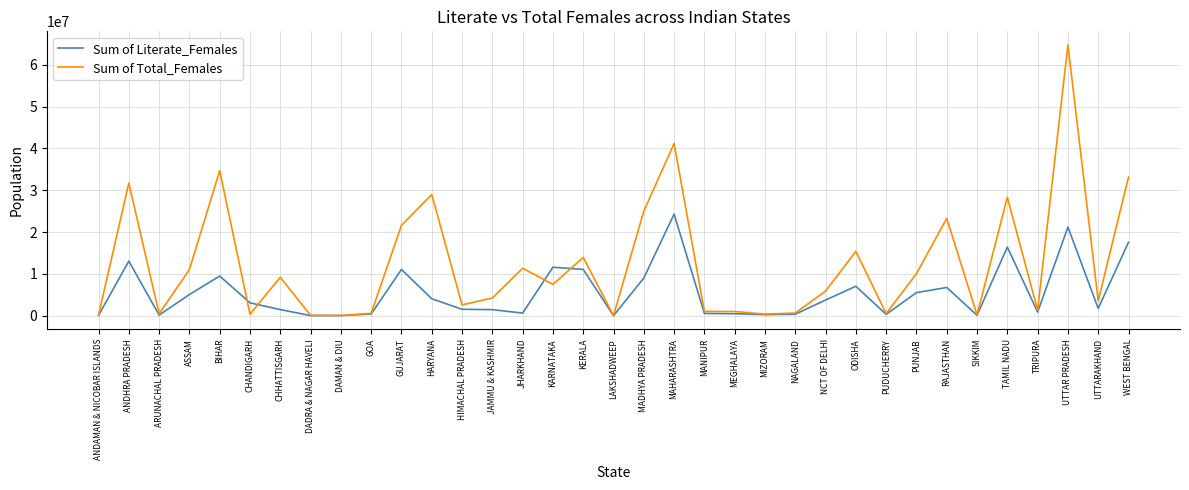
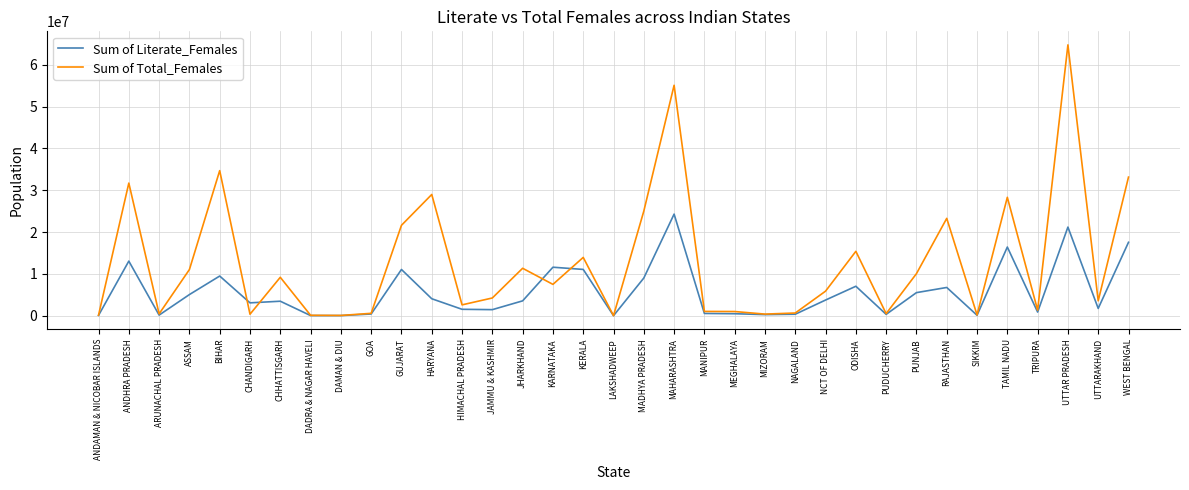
Sum of Literate_Females, CHHATTISGARH: 1000000 -> 3000000
Sum of Literate_Females, JHARKHAND: 1000000 -> 4000000
Sum of Total_Females, MAHARASHTRA: 41000000 -> 55000000
